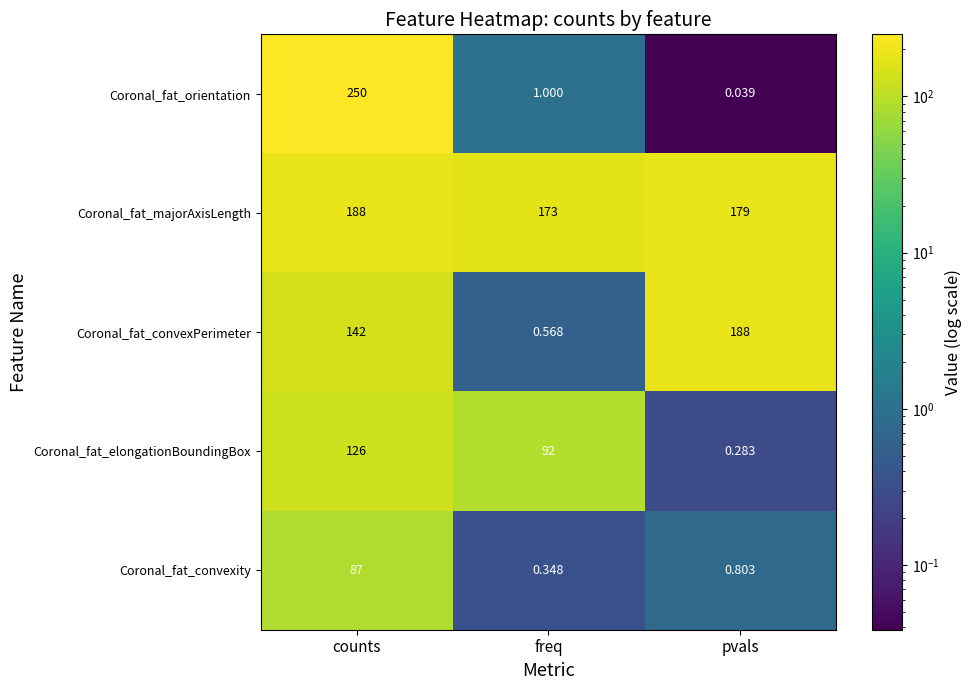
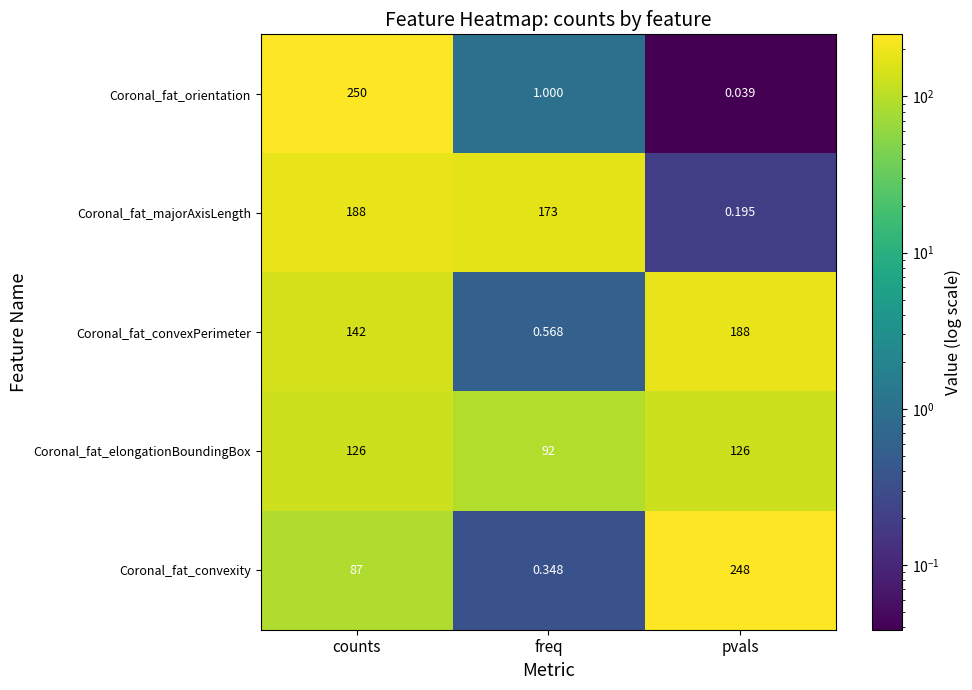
Coronal_fat_majorAxisLength, pvals: 179 -> 0.195
Coronal_fat_elongationBoundingBox, pvals: 0.283 -> 126
Coronal_fat_convexity, pvals: 0.803 -> 248
